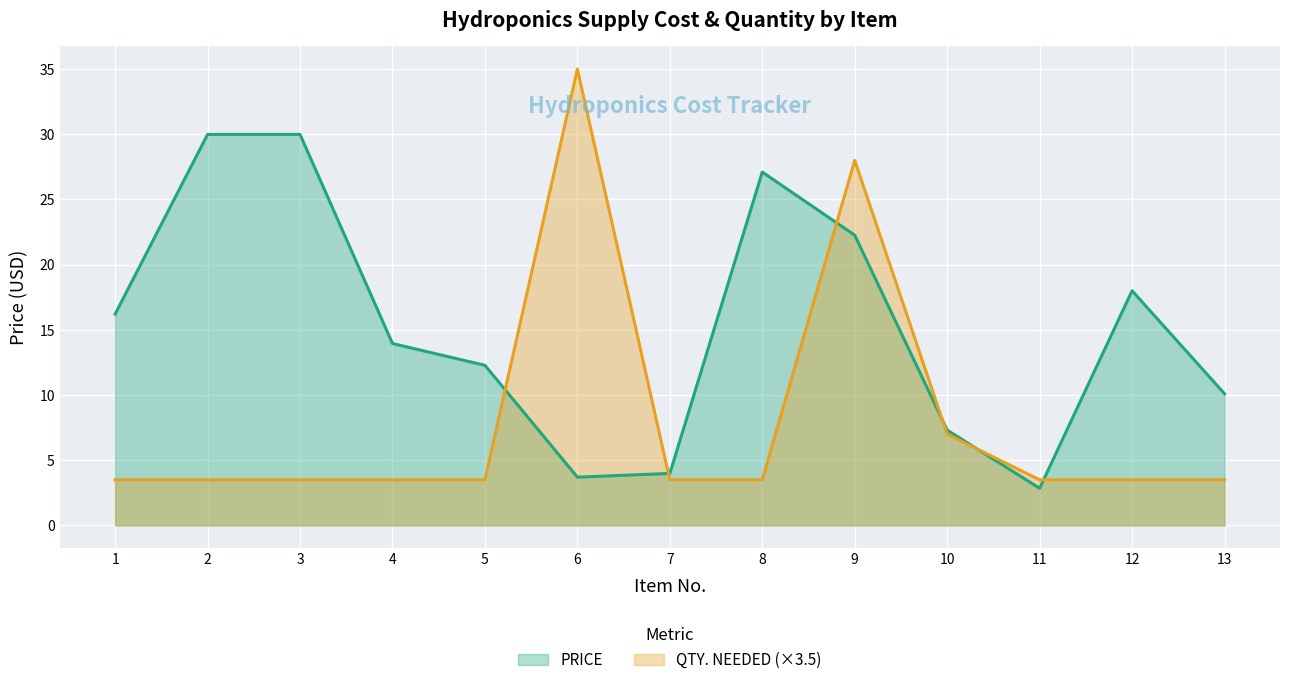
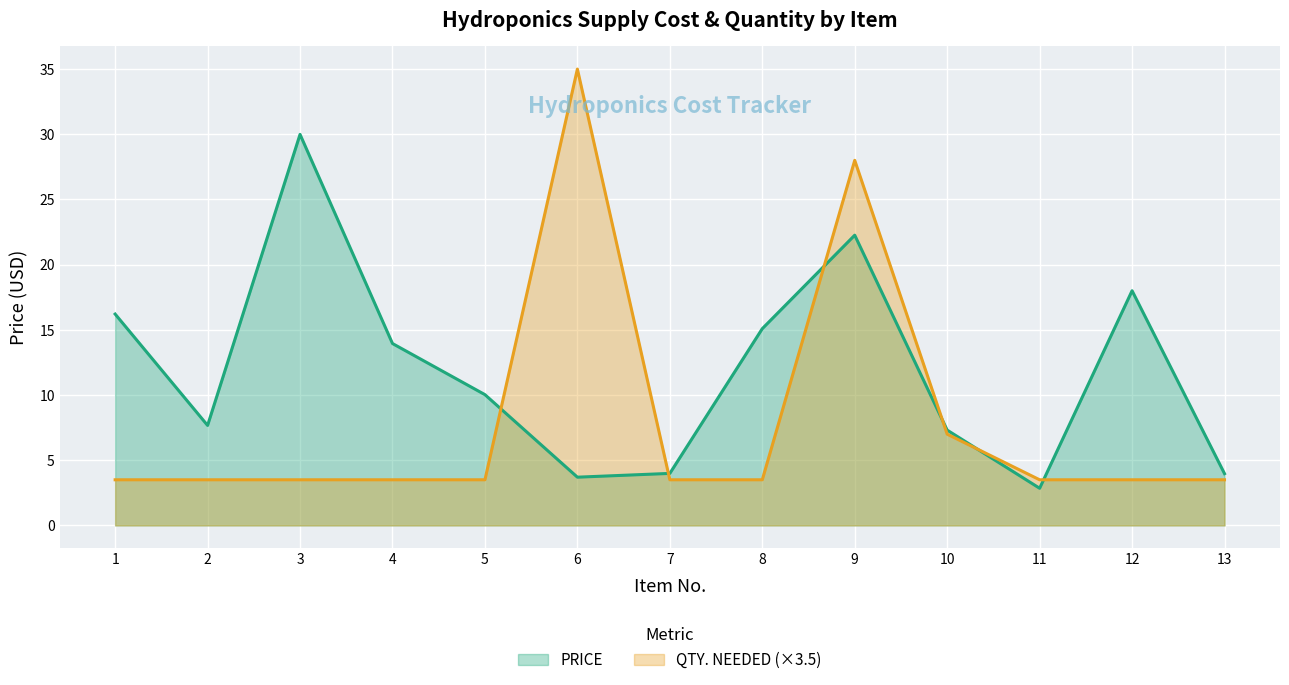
PRICE, 2: 30.0 -> 7.7
PRICE, 5: 12.3 -> 10.0
PRICE, 8: 27.1 -> 15.1
PRICE, 13: 10.1 -> 4.0
